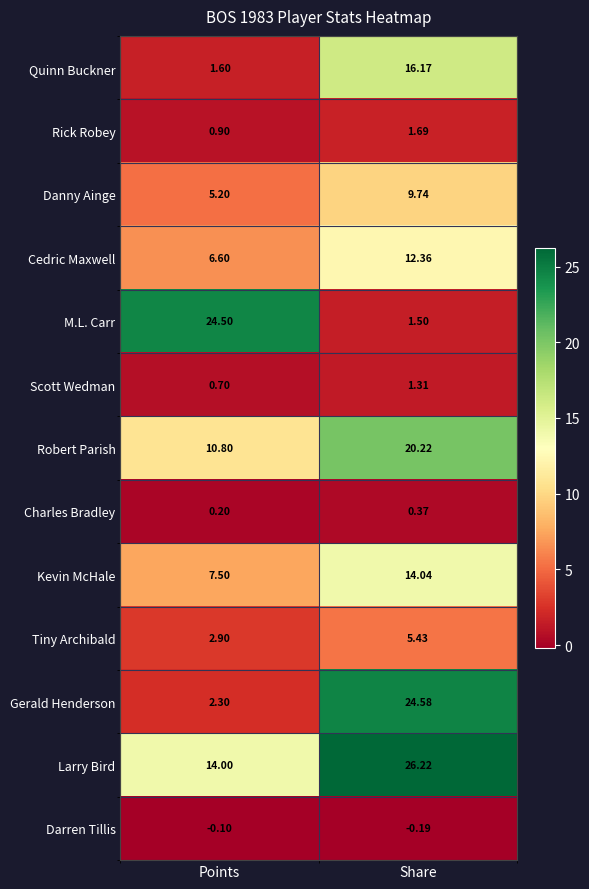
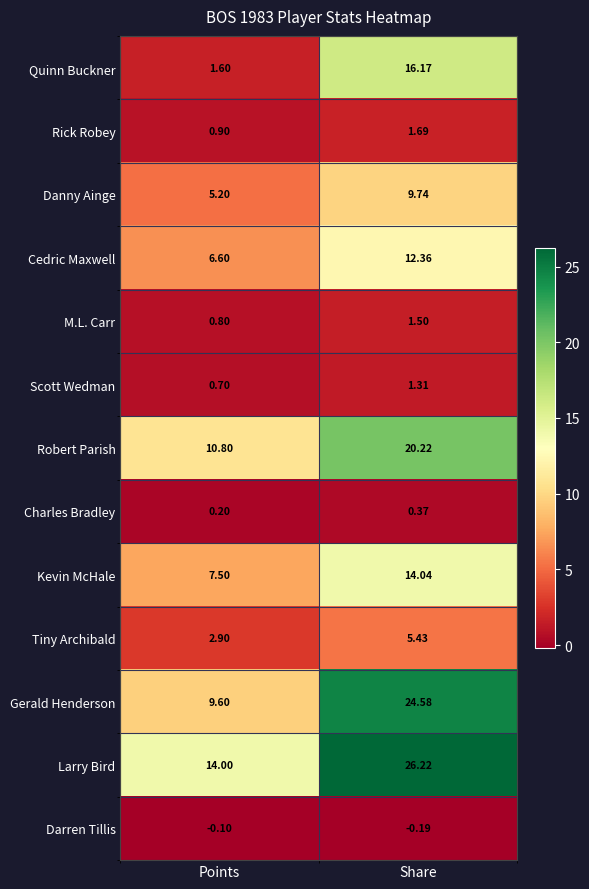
M.L. Carr, Points: 24.50 -> 0.80
Gerald Henderson, Points: 2.30 -> 9.60
